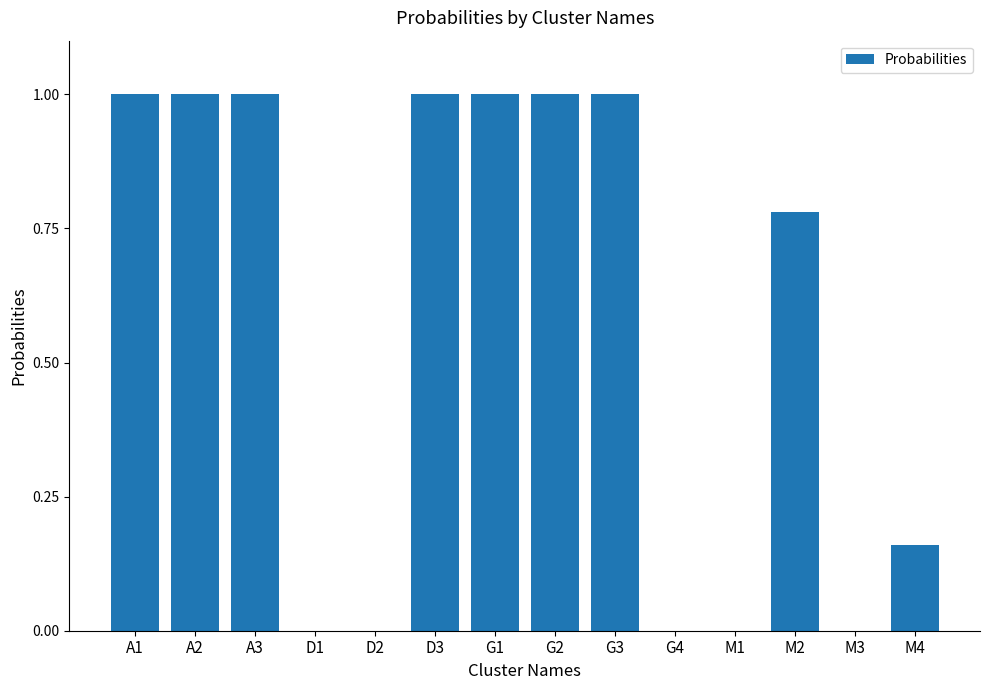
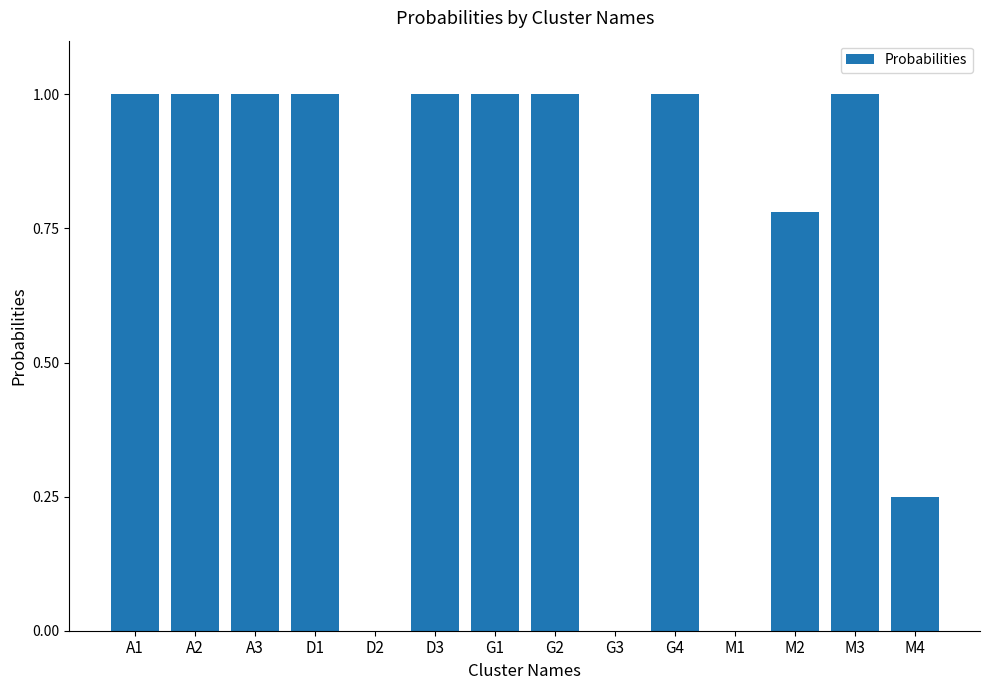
D1: 0 -> 1
G3: 1 -> 0
G4: 0 -> 1
M3: 0 -> 1
M4: 0.16 -> 0.25
